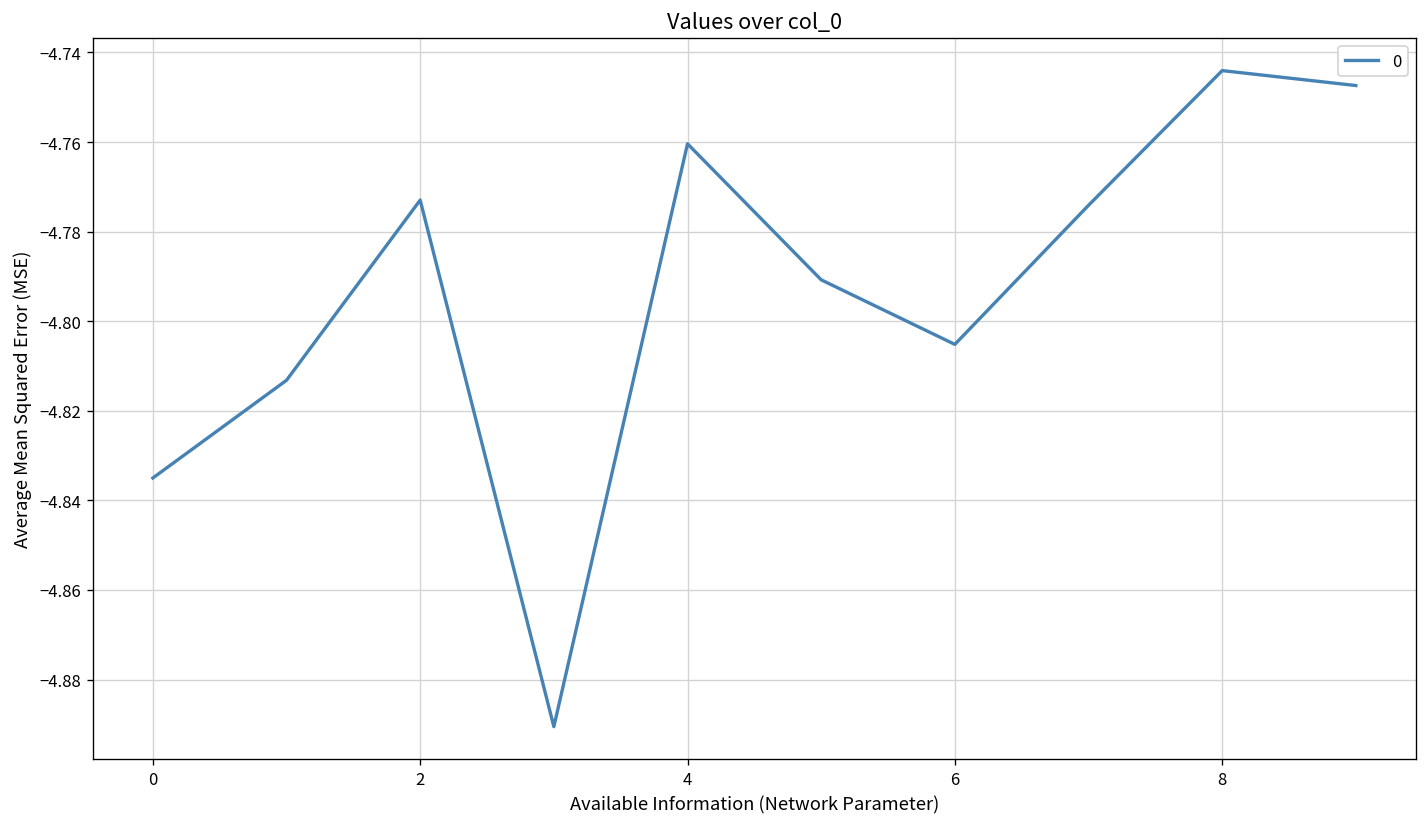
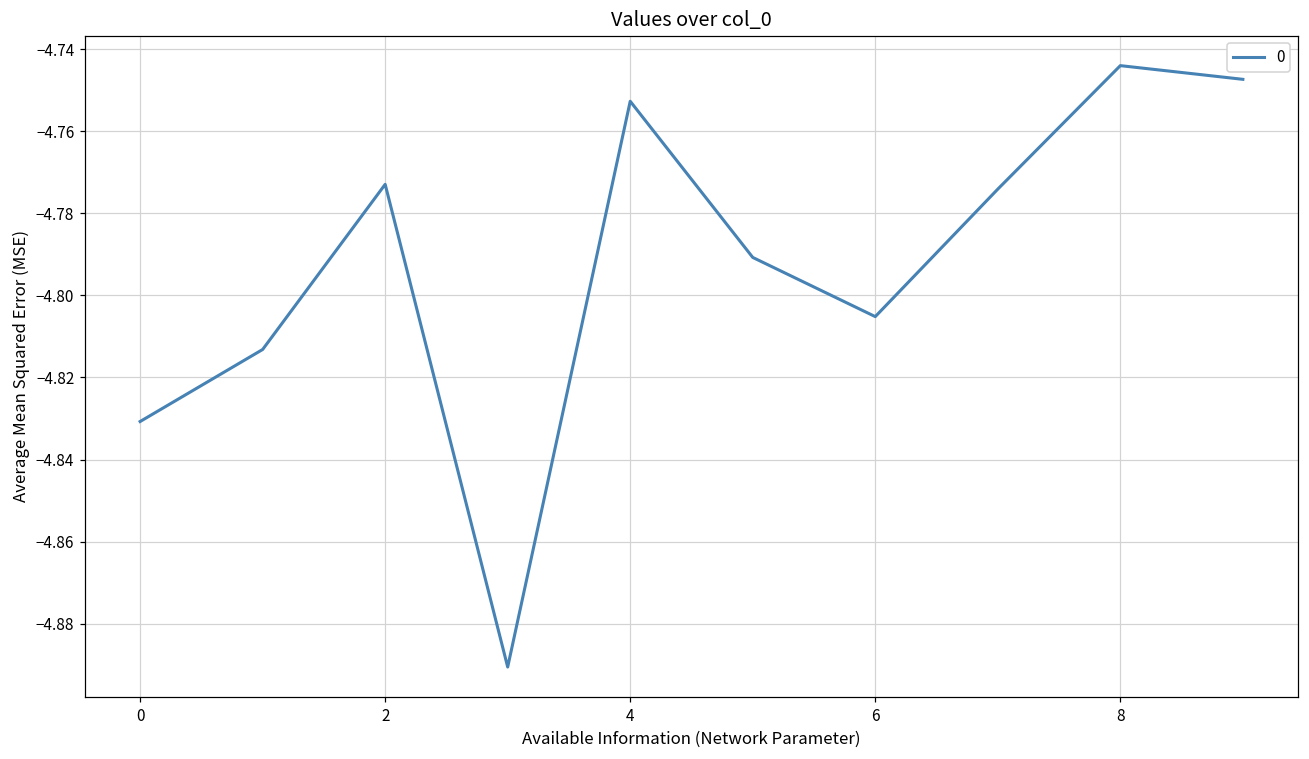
0: -4.835 -> -4.831
4: -4.760 -> -4.753
